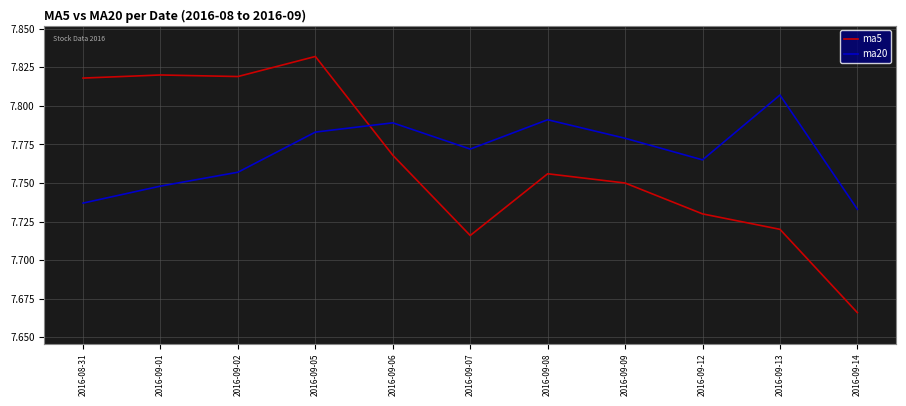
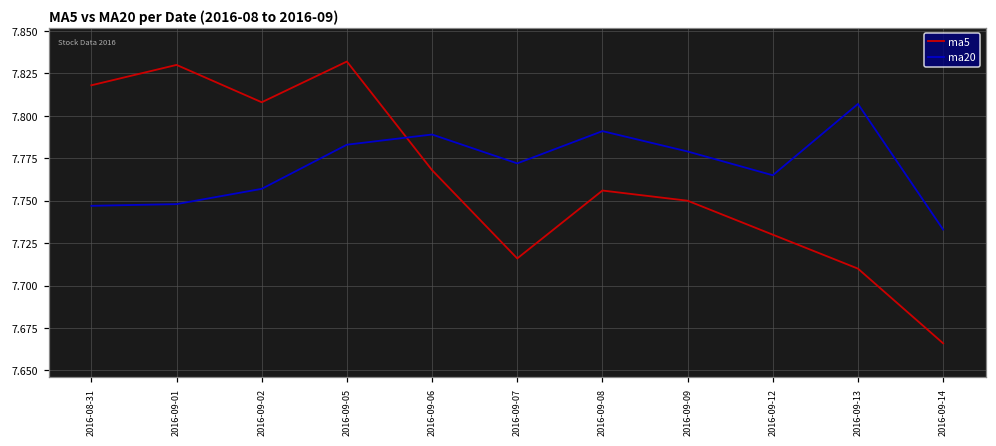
ma20, 2016-08-31: 7.737 -> 7.747
ma5, 2016-09-01: 7.82 -> 7.83
ma5, 2016-09-02: 7.819 -> 7.808
ma5, 2016-09-13: 7.72 -> 7.71
